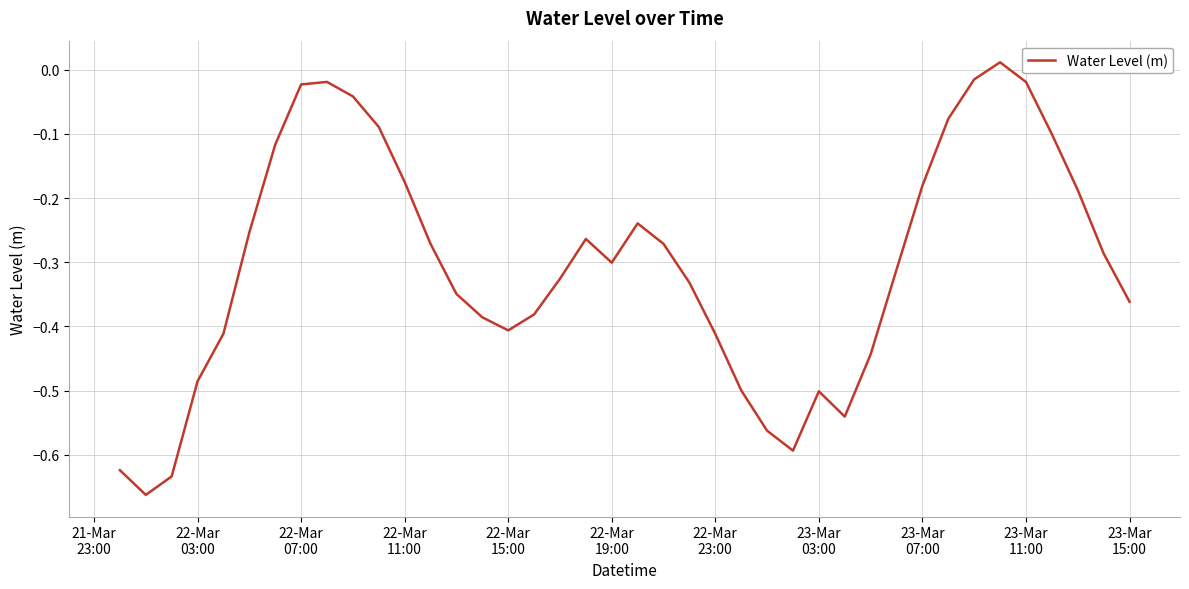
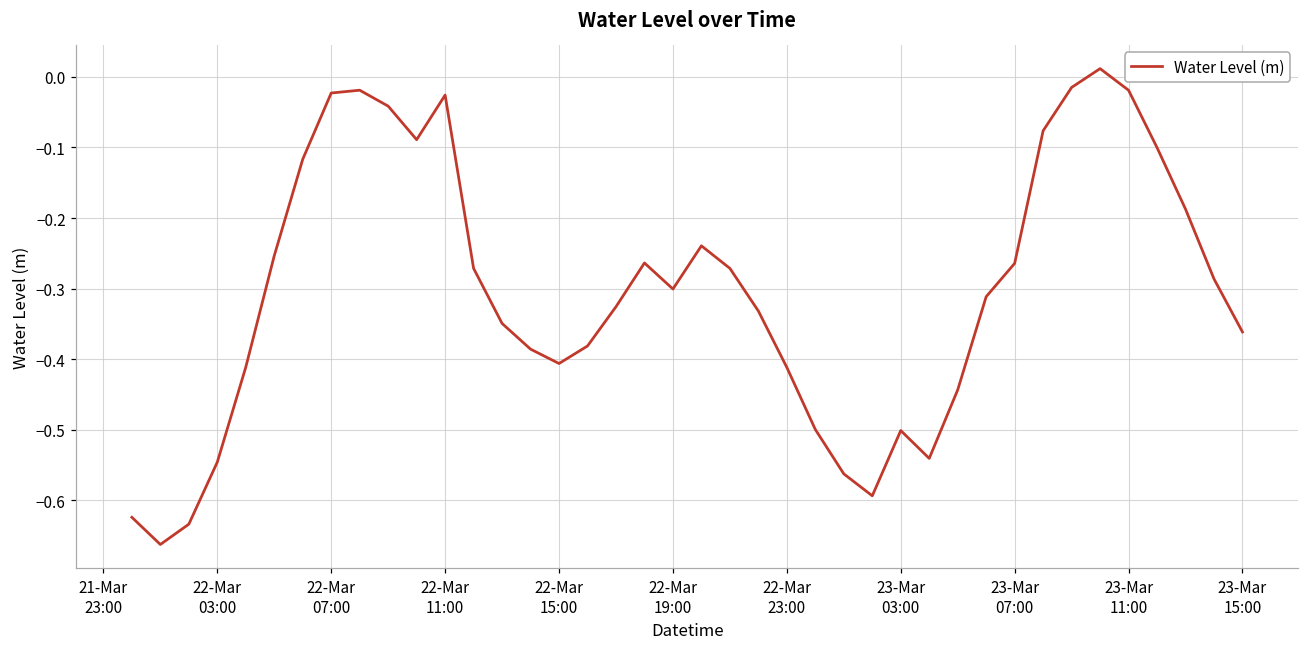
22-Mar 03:00: -0.49 -> -0.55
22-Mar 11:00: -0.17 -> -0.03
23-Mar 07:00: -0.18 -> -0.26
